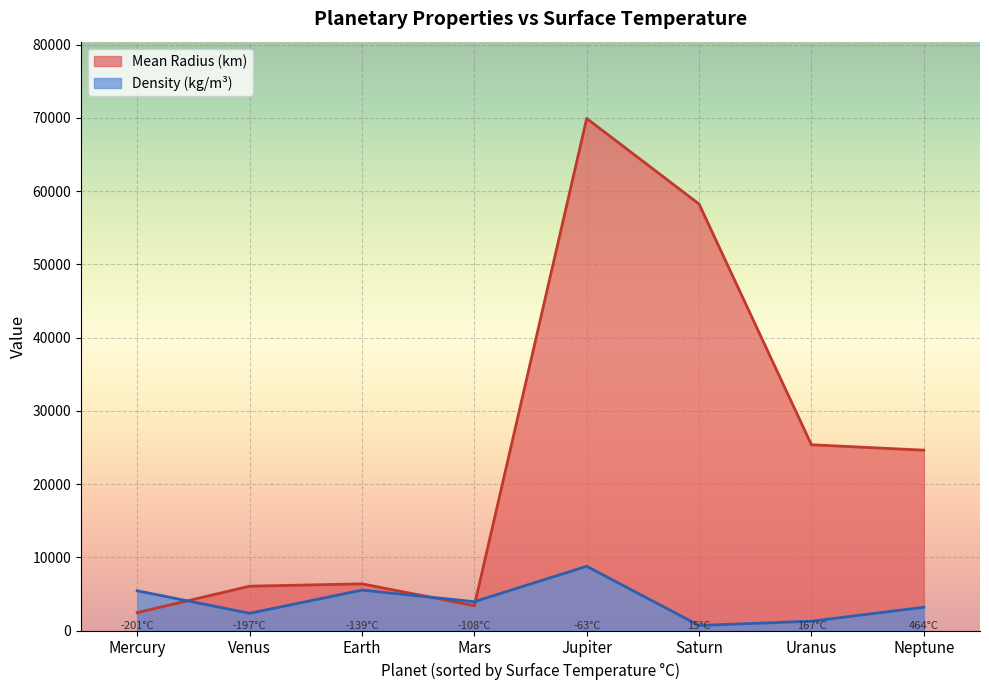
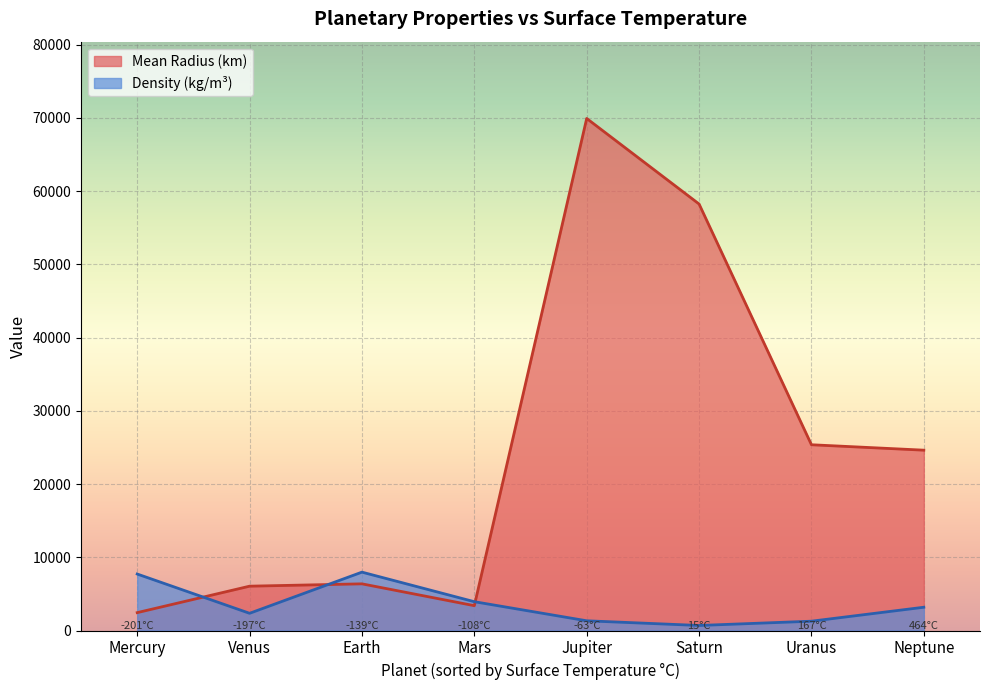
Density (kg/m³), Mercury: 5000 -> 8000
Density (kg/m³), Earth: 6000 -> 8000
Density (kg/m³), Jupiter: 9000 -> 1000
